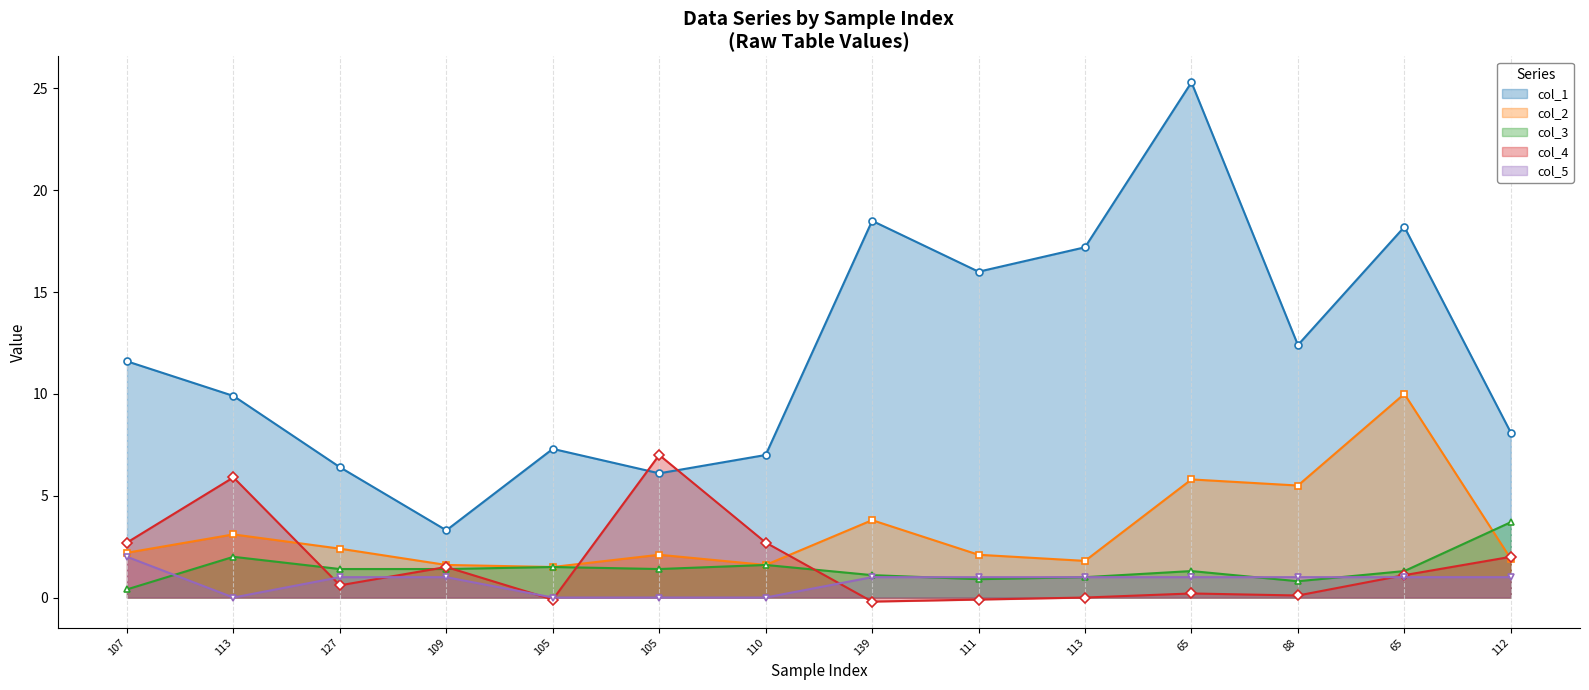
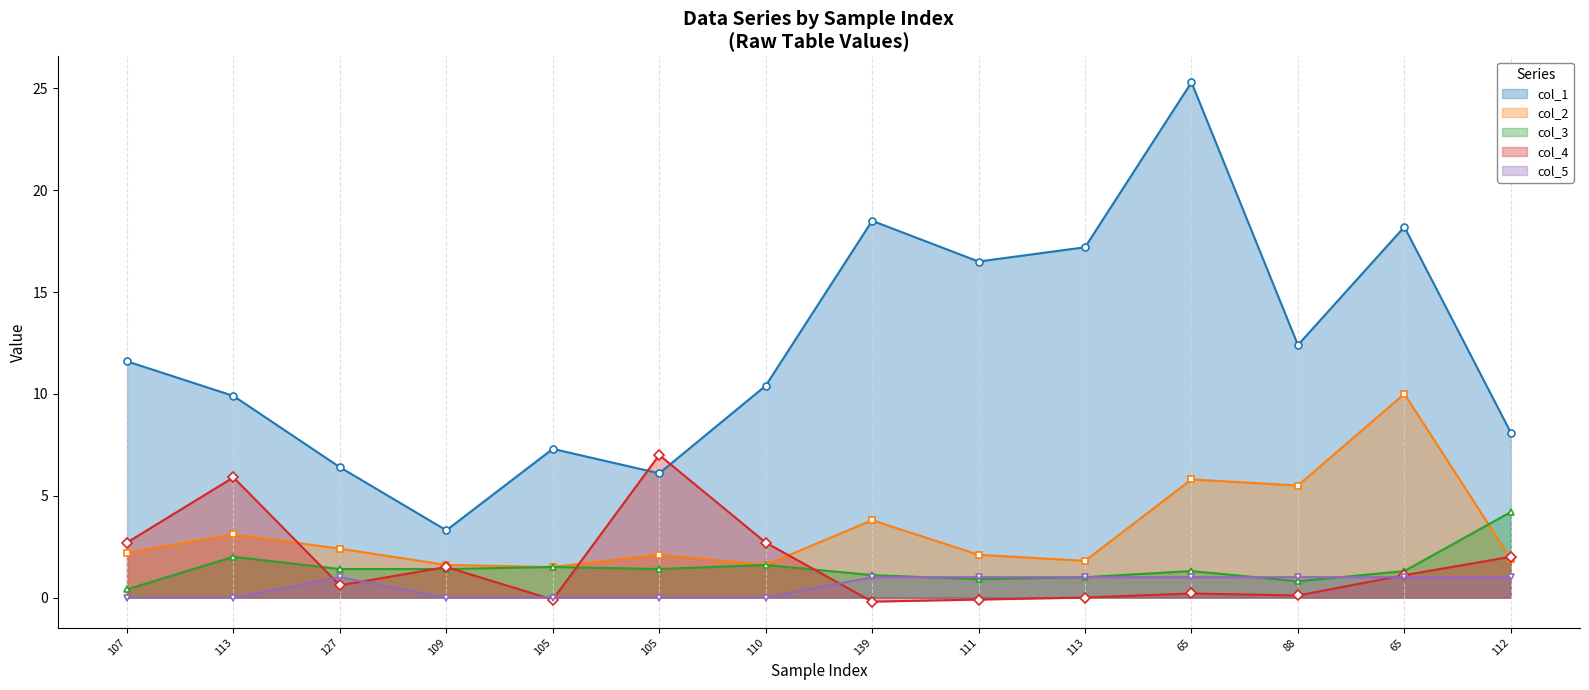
col_5, 107: 2 -> 0
col_5, 109: 1 -> 0
col_1, 110: 7.0 -> 10.4
col_1, 111: 16.0 -> 16.5
col_3, 112: 3.7 -> 4.2
